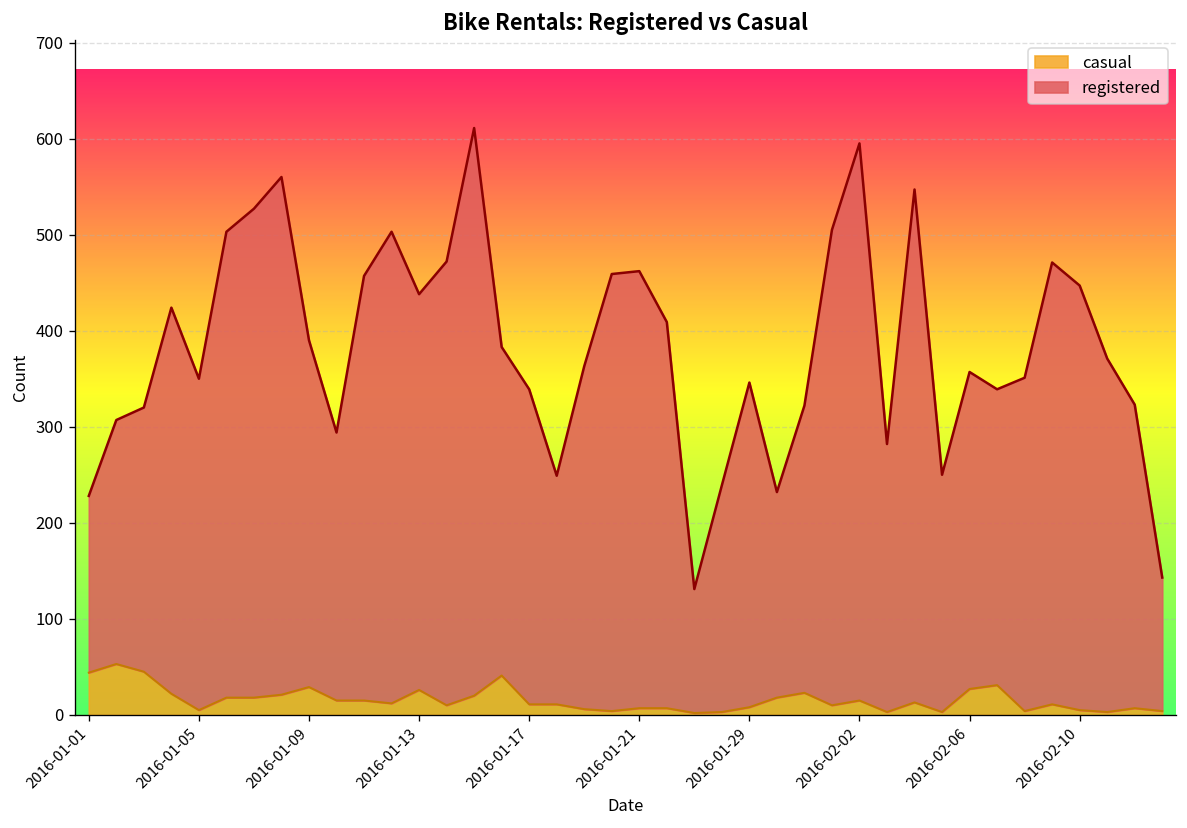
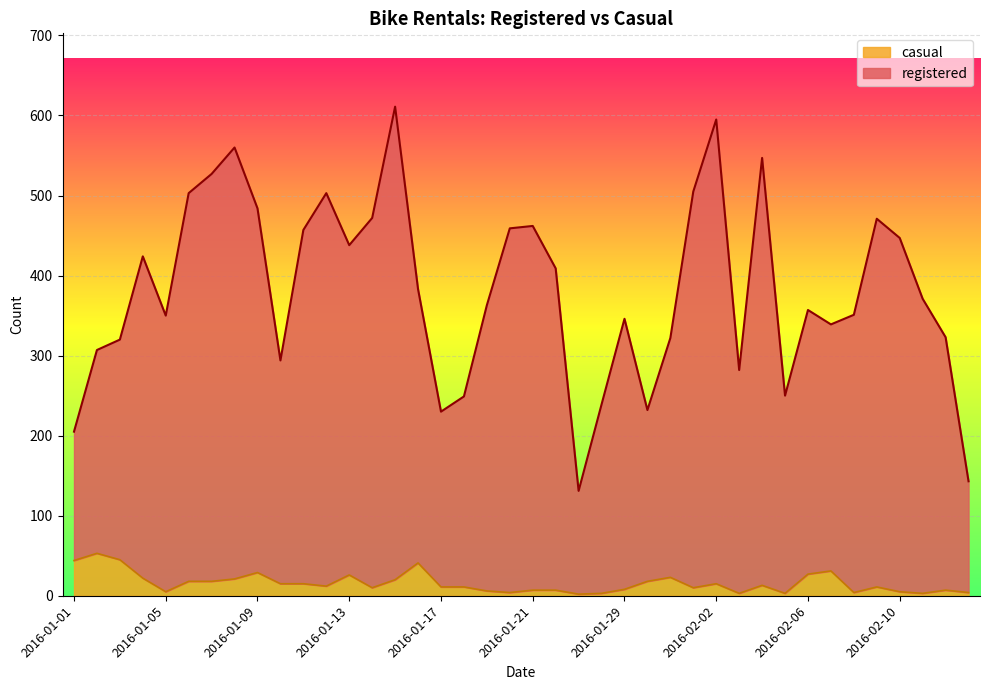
registered, 2016-01-01: 180 -> 160
registered, 2016-01-09: 360 -> 460
registered, 2016-01-17: 330 -> 220
